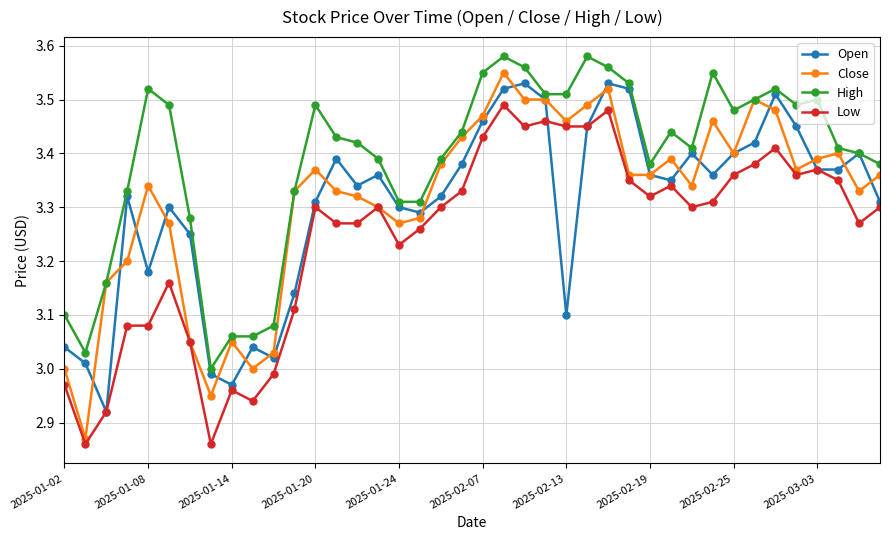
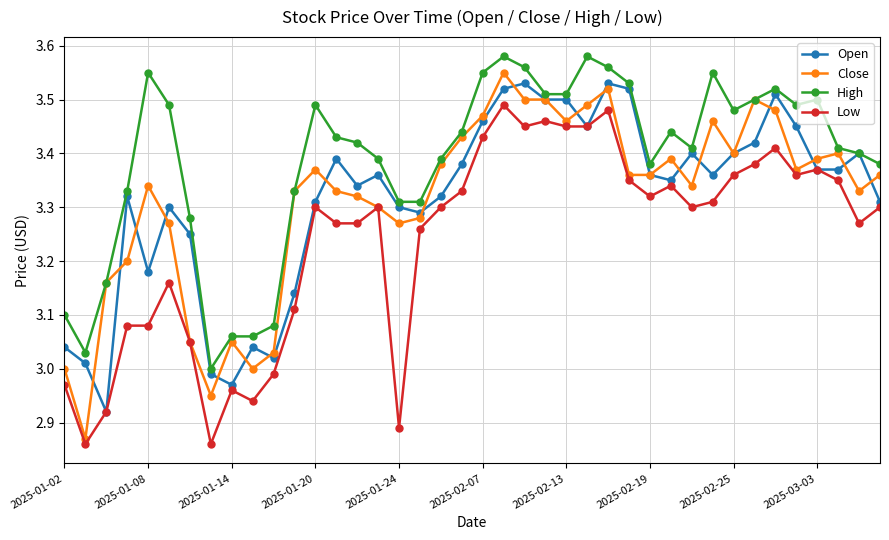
High, 2025-01-08: 3.52 -> 3.55
Low, 2025-01-24: 3.23 -> 2.89
Open, 2025-02-13: 3.1 -> 3.5
